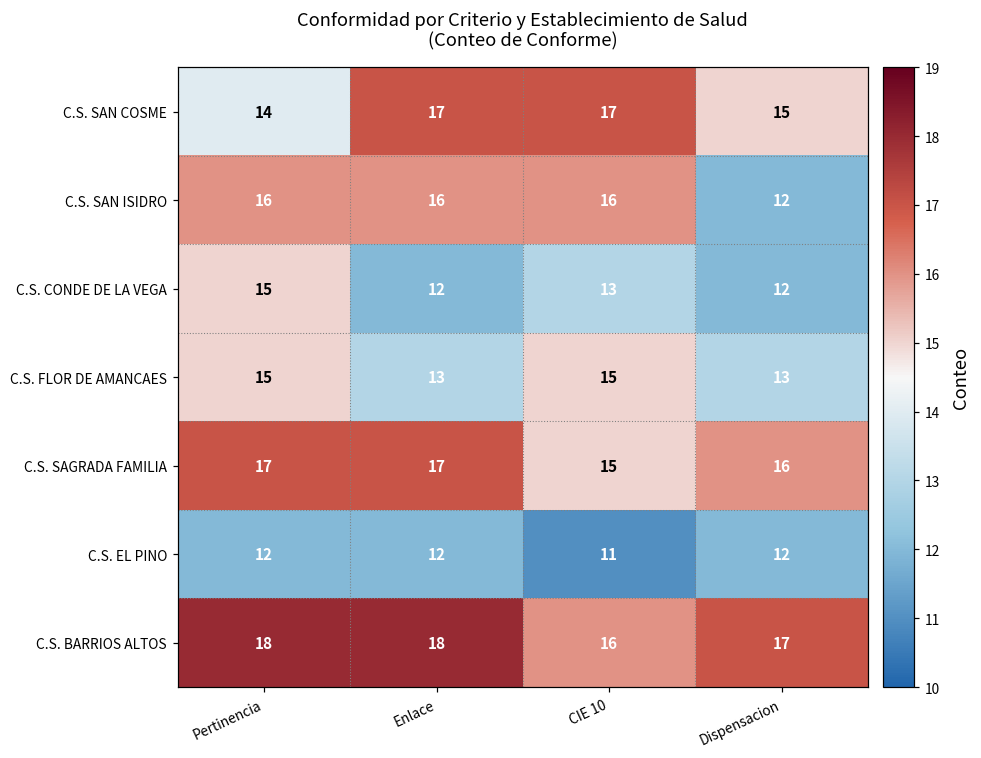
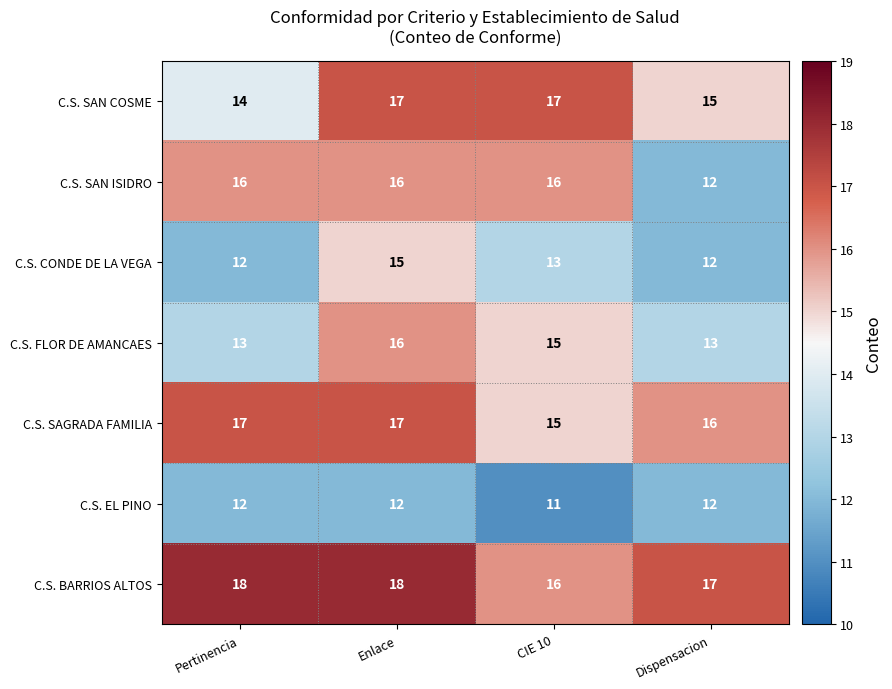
C.S. CONDE DE LA VEGA, Pertinencia: 15 -> 12
C.S. CONDE DE LA VEGA, Enlace: 12 -> 15
C.S. FLOR DE AMANCAES, Pertinencia: 15 -> 13
C.S. FLOR DE AMANCAES, Enlace: 13 -> 16
